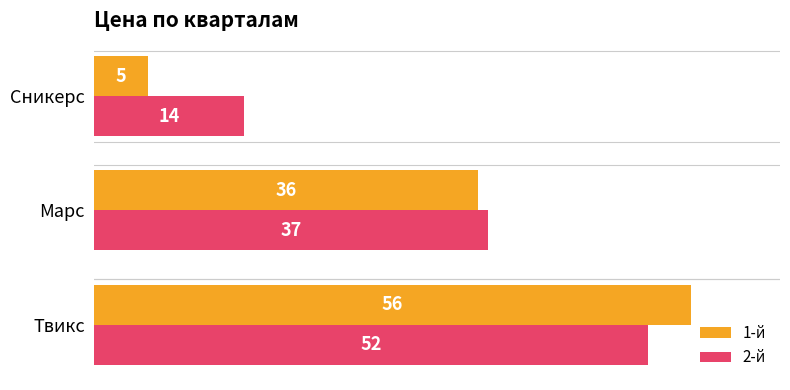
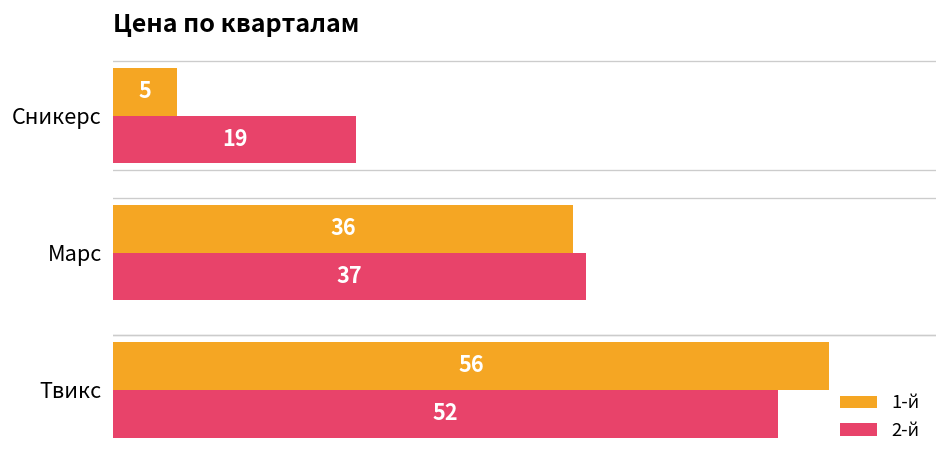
2-й, Сникерс: 14 -> 19
